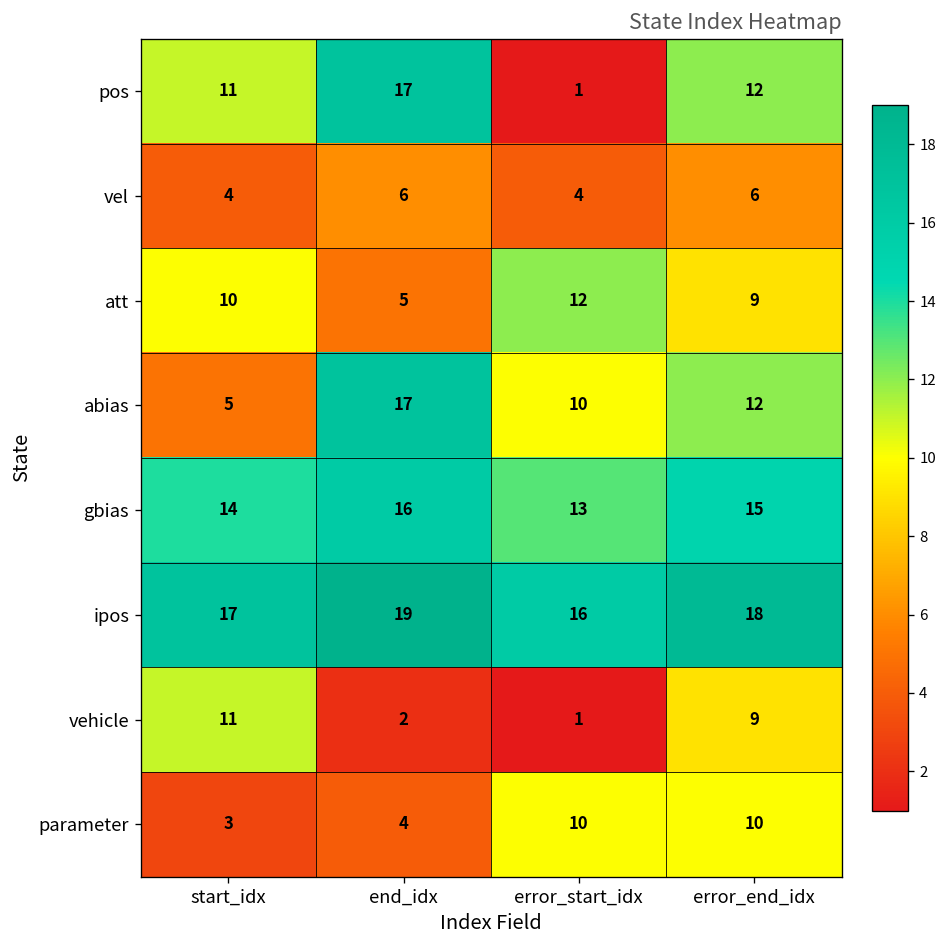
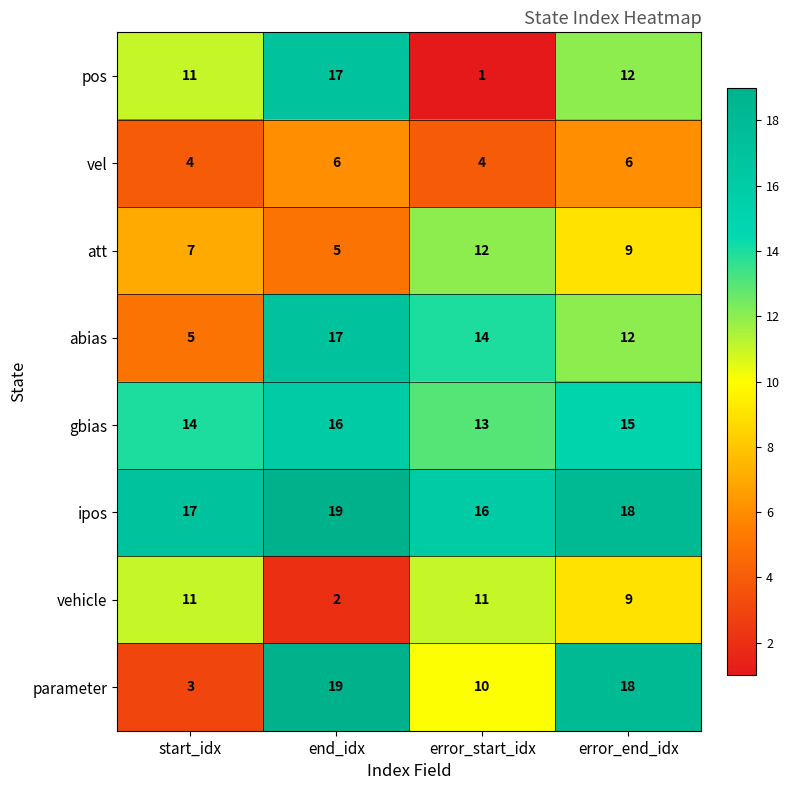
att, start_idx: 10 -> 7
abias, error_start_idx: 10 -> 14
vehicle, error_start_idx: 1 -> 11
parameter, end_idx: 4 -> 19
parameter, error_end_idx: 10 -> 18
